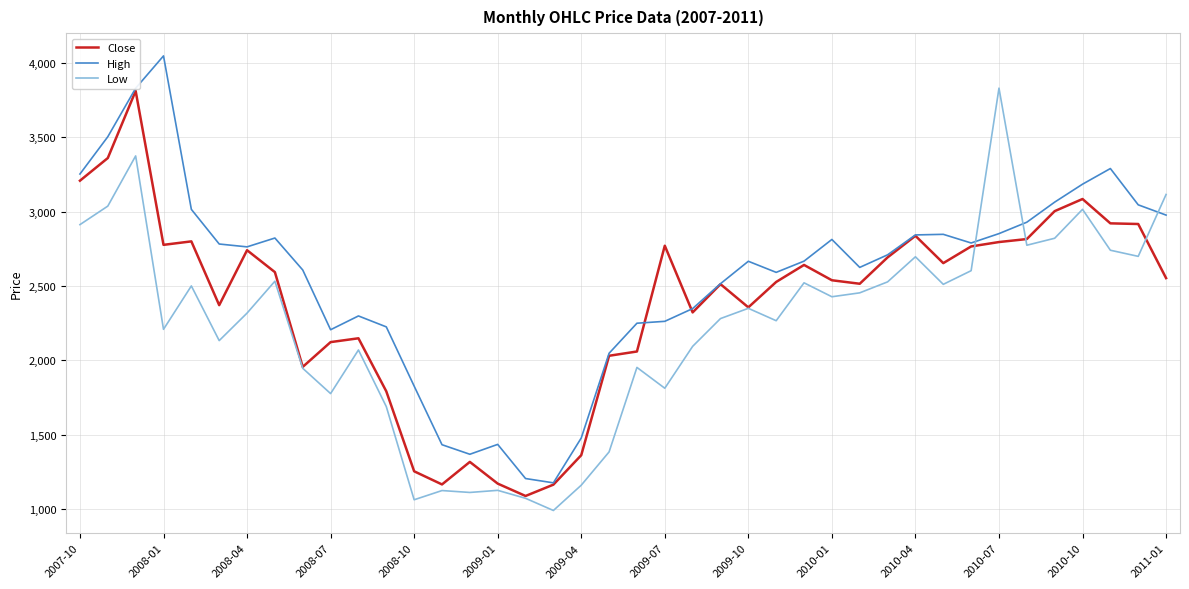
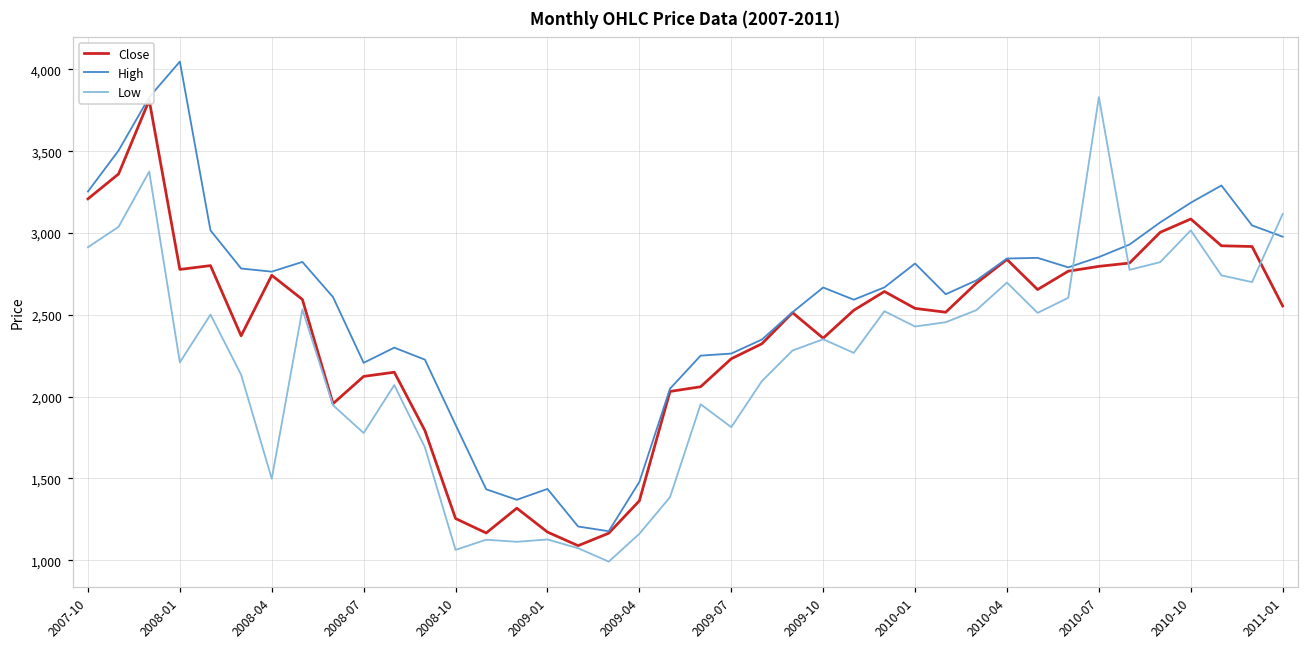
Low, 2008-04: 2,320 -> 1,500
Close, 2009-07: 2,770 -> 2,230
